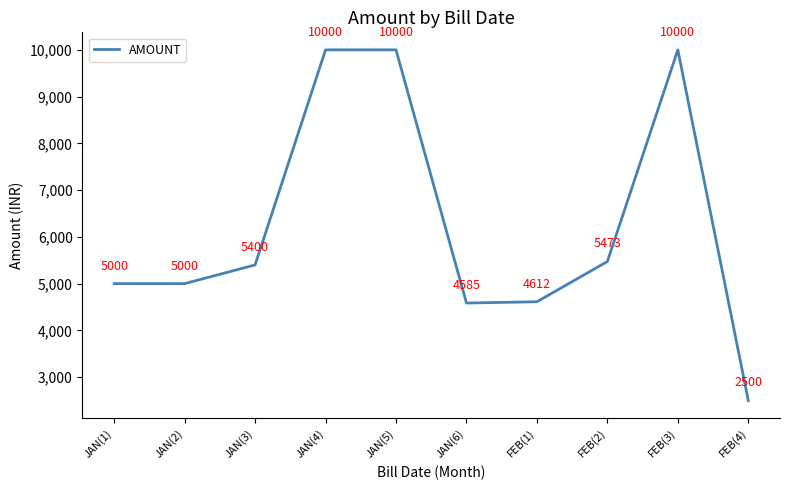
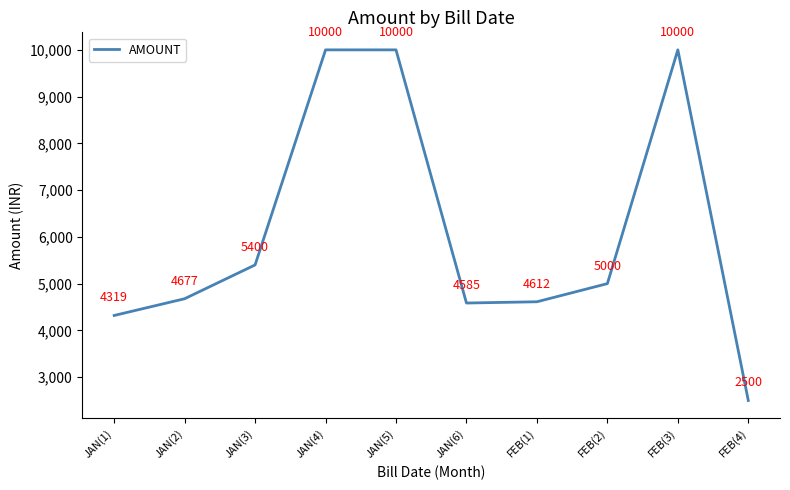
JAN(1): 5000 -> 4319
JAN(2): 5000 -> 4677
FEB(2): 5473 -> 5000
